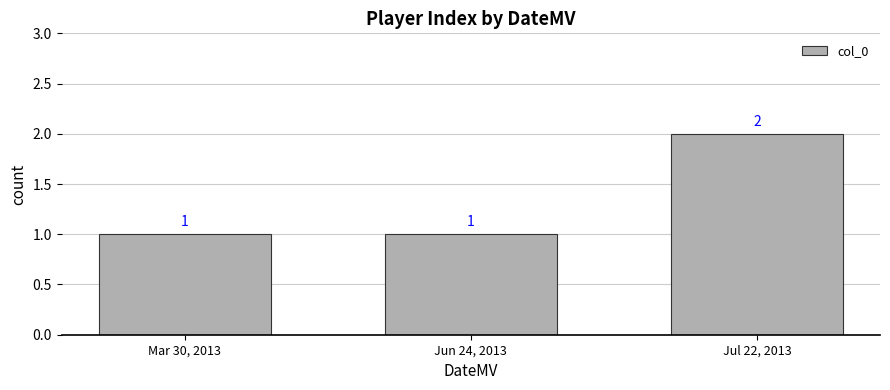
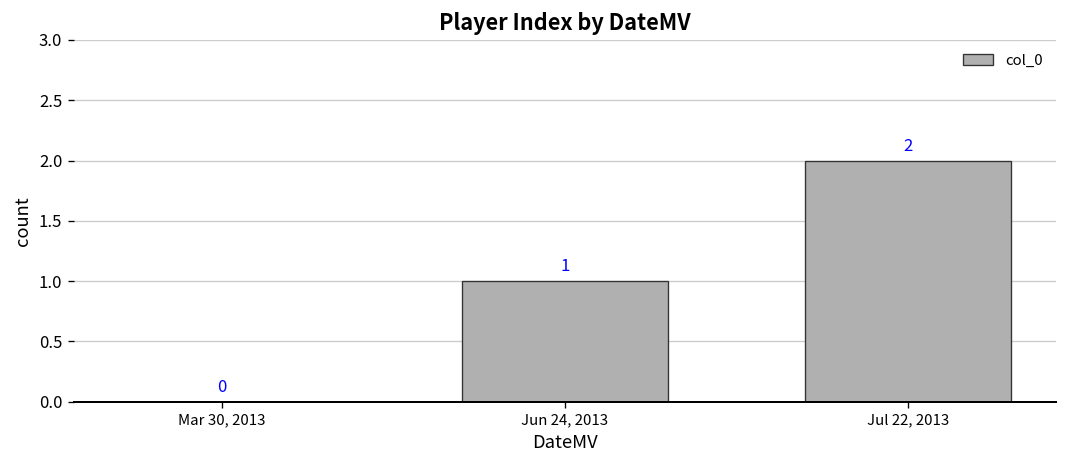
Mar 30, 2013: 1 -> 0
